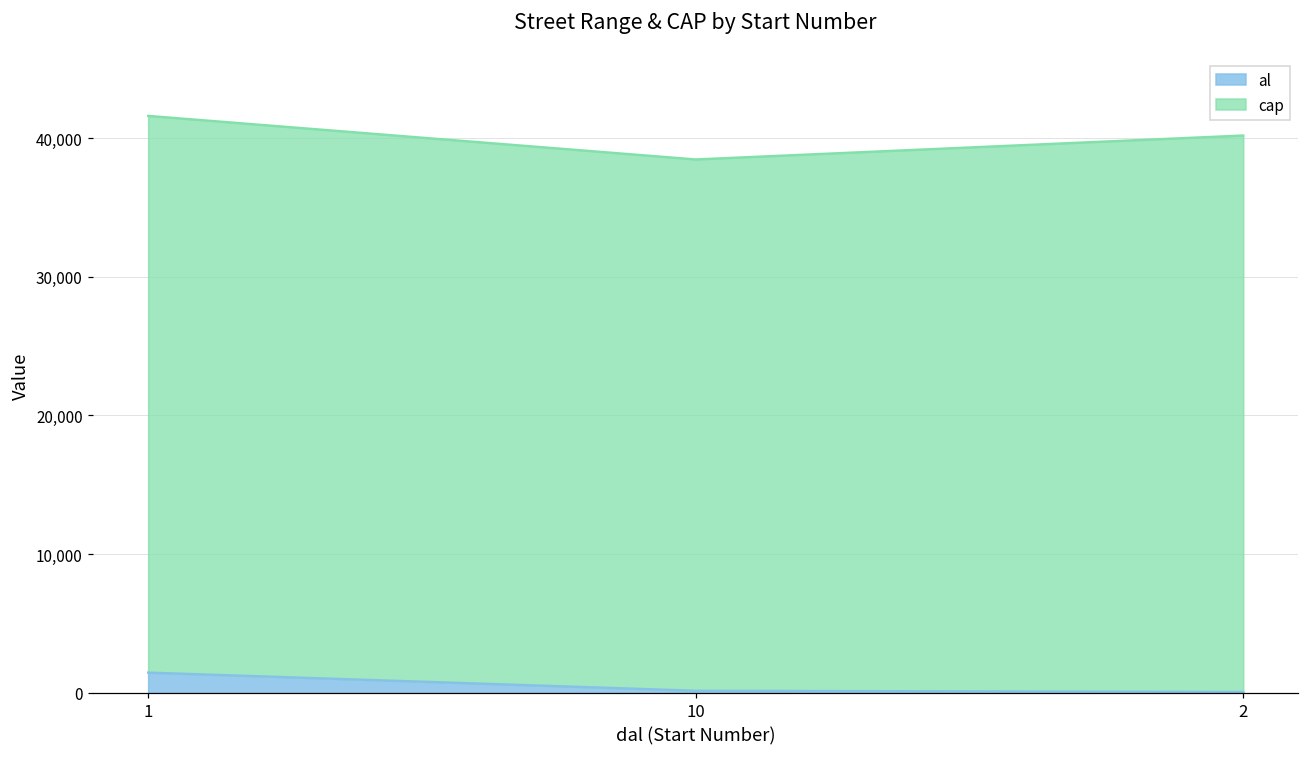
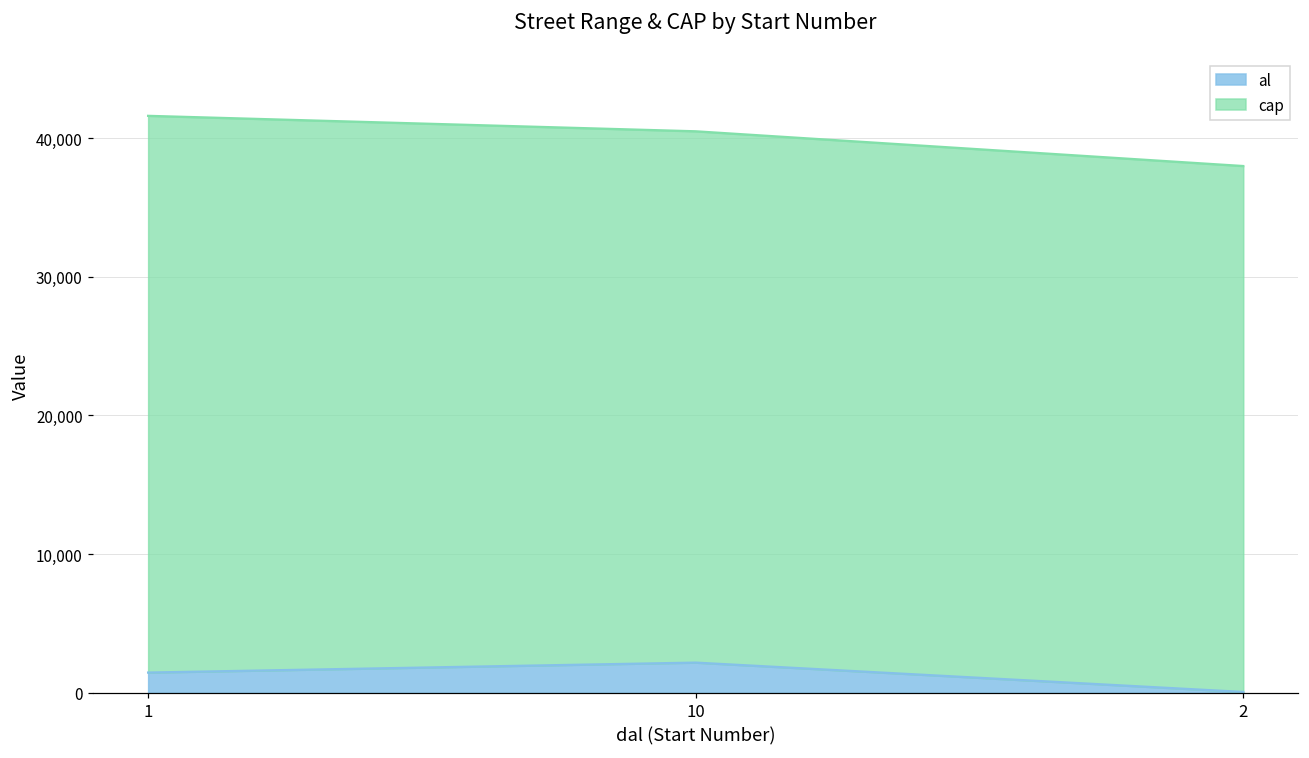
al, 10: 200 -> 2,200
cap, 2: 40,100 -> 37,900
